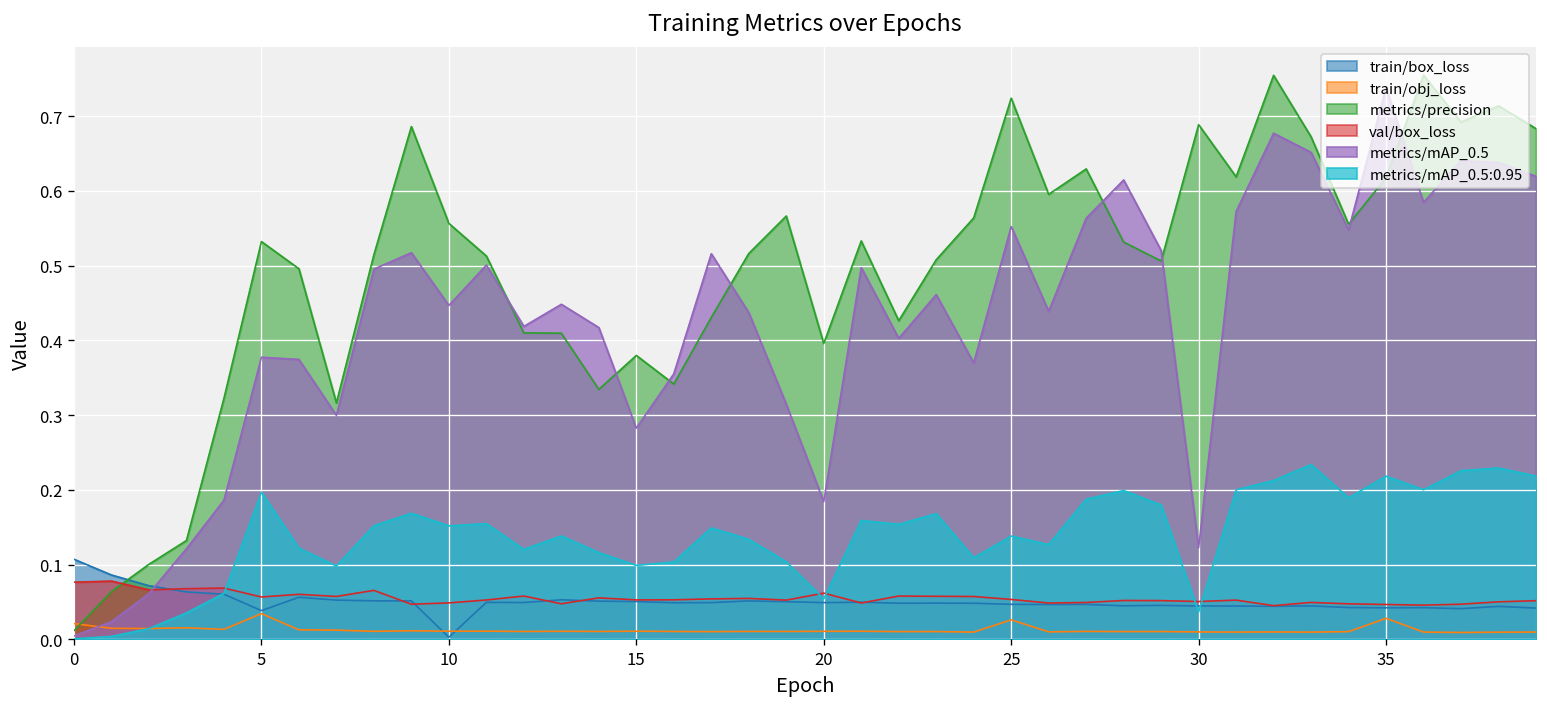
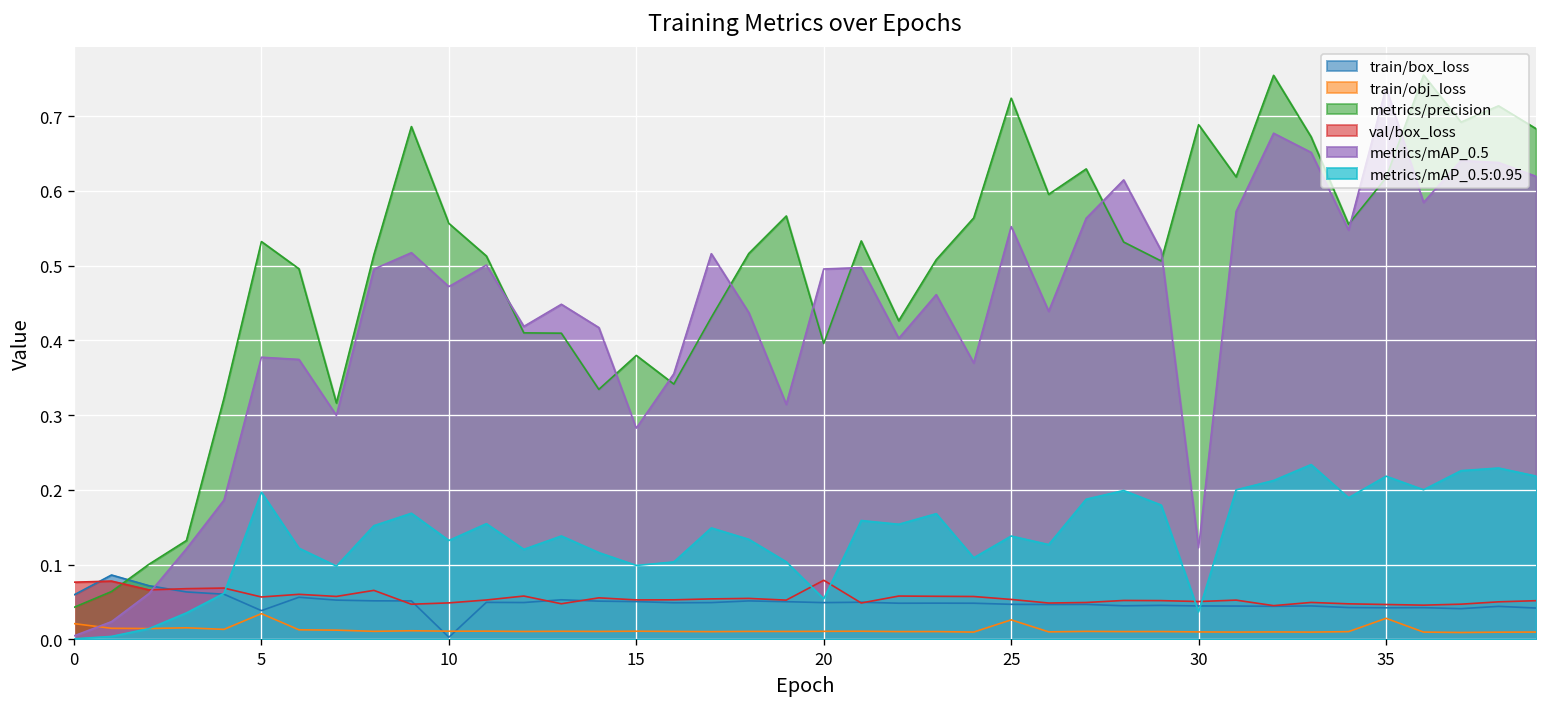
train/box_loss, 0: 0.11 -> 0.06
metrics/precision, 0: 0.01 -> 0.04
metrics/mAP_0.5, 10: 0.45 -> 0.47
metrics/mAP_0.5:0.95, 10: 0.15 -> 0.13
val/box_loss, 20: 0.06 -> 0.08
metrics/mAP_0.5, 20: 0.18 -> 0.50
